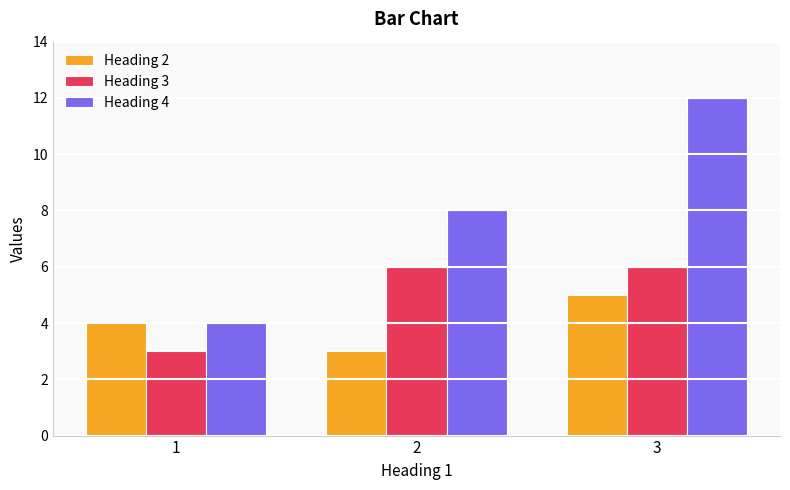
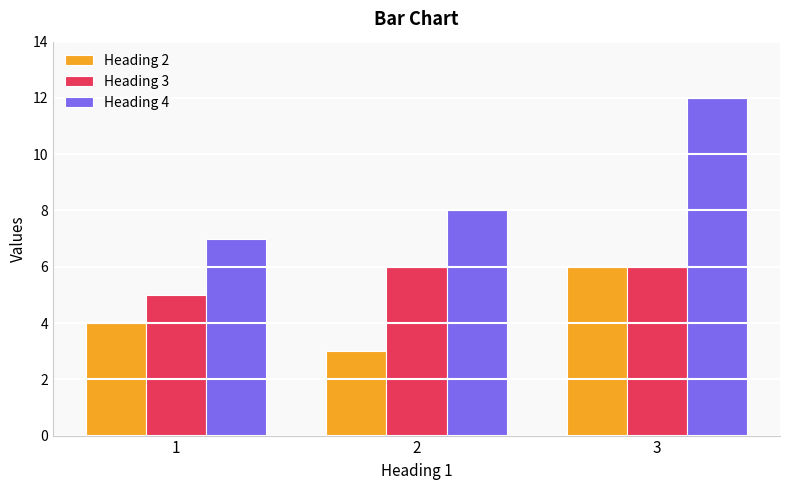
Heading 3, 1: 3 -> 5
Heading 4, 1: 4 -> 7
Heading 2, 3: 5 -> 6
